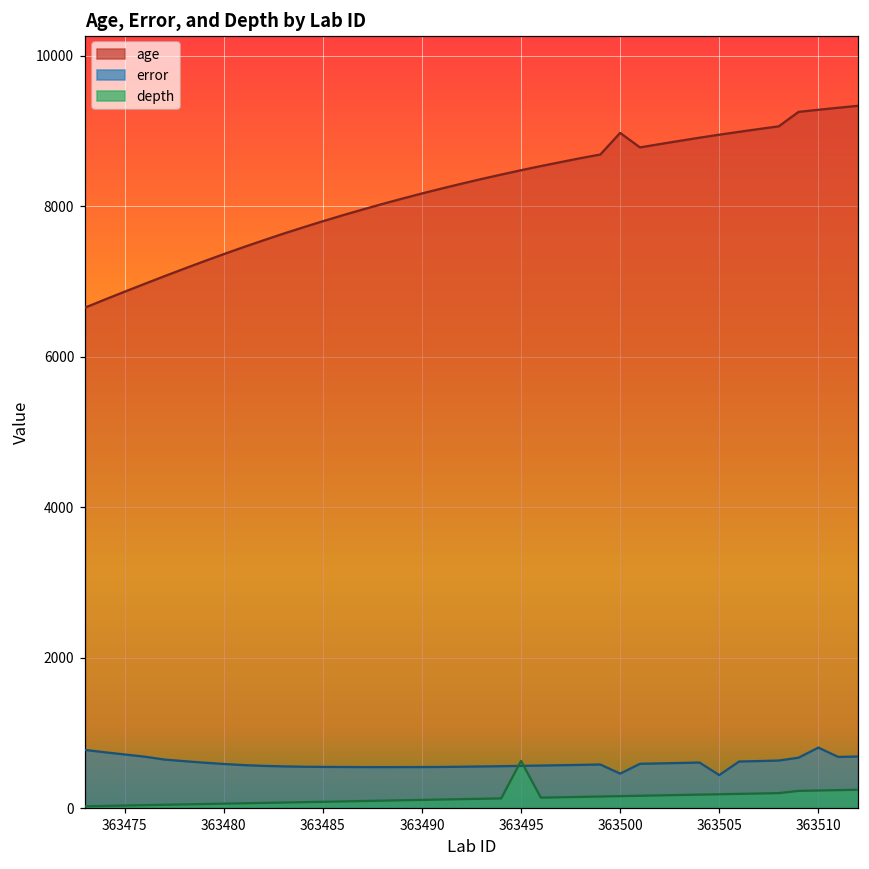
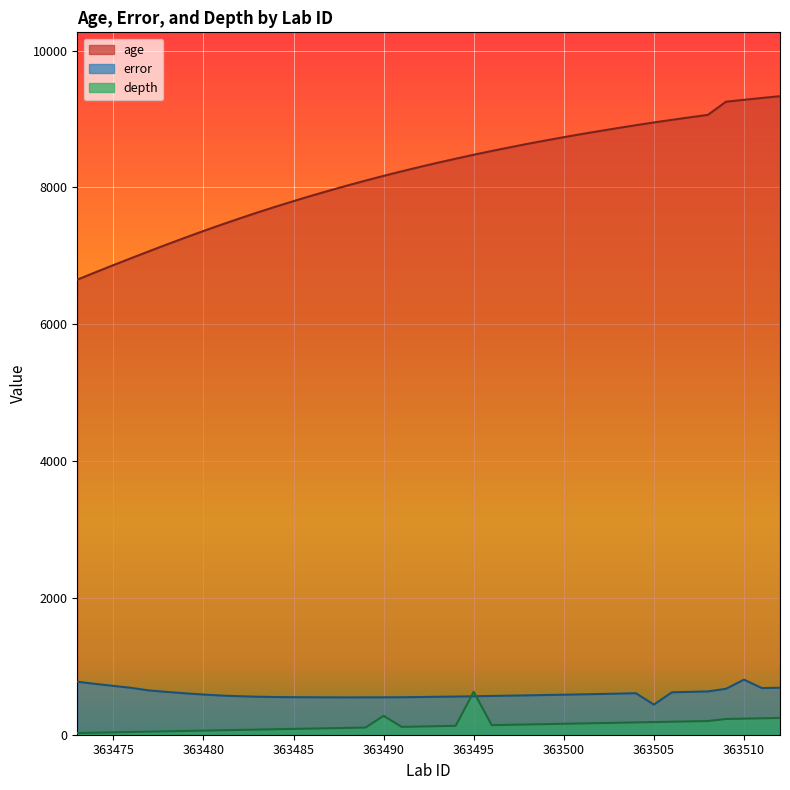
depth, 363490: 100 -> 300
age, 363500: 9000 -> 8700
error, 363500: 500 -> 600
